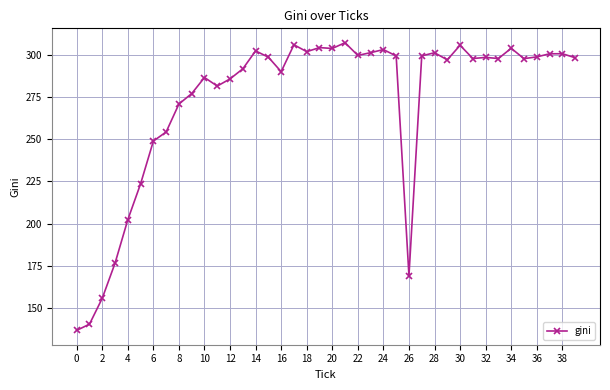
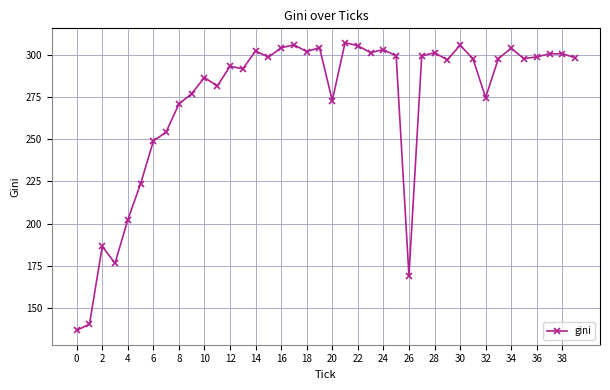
2: 156 -> 186
12: 286 -> 293
16: 290 -> 304
20: 304 -> 273
22: 300 -> 305
32: 298 -> 275
